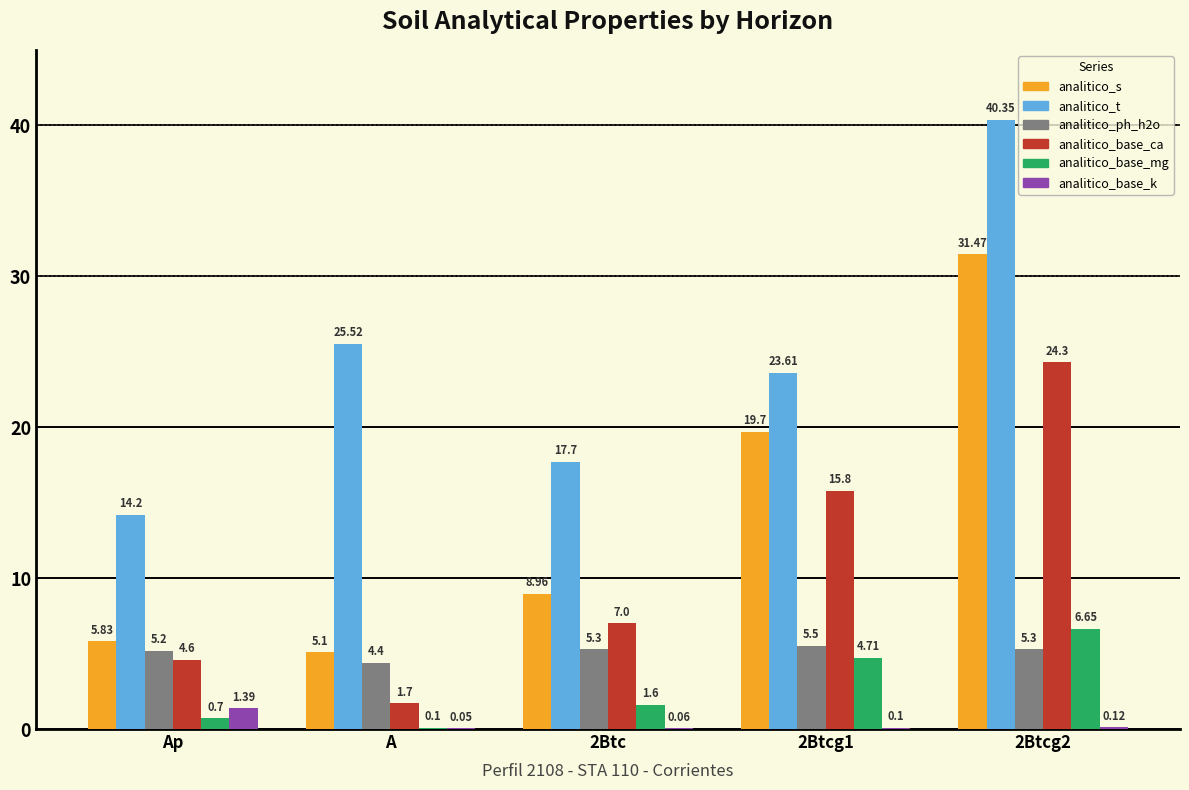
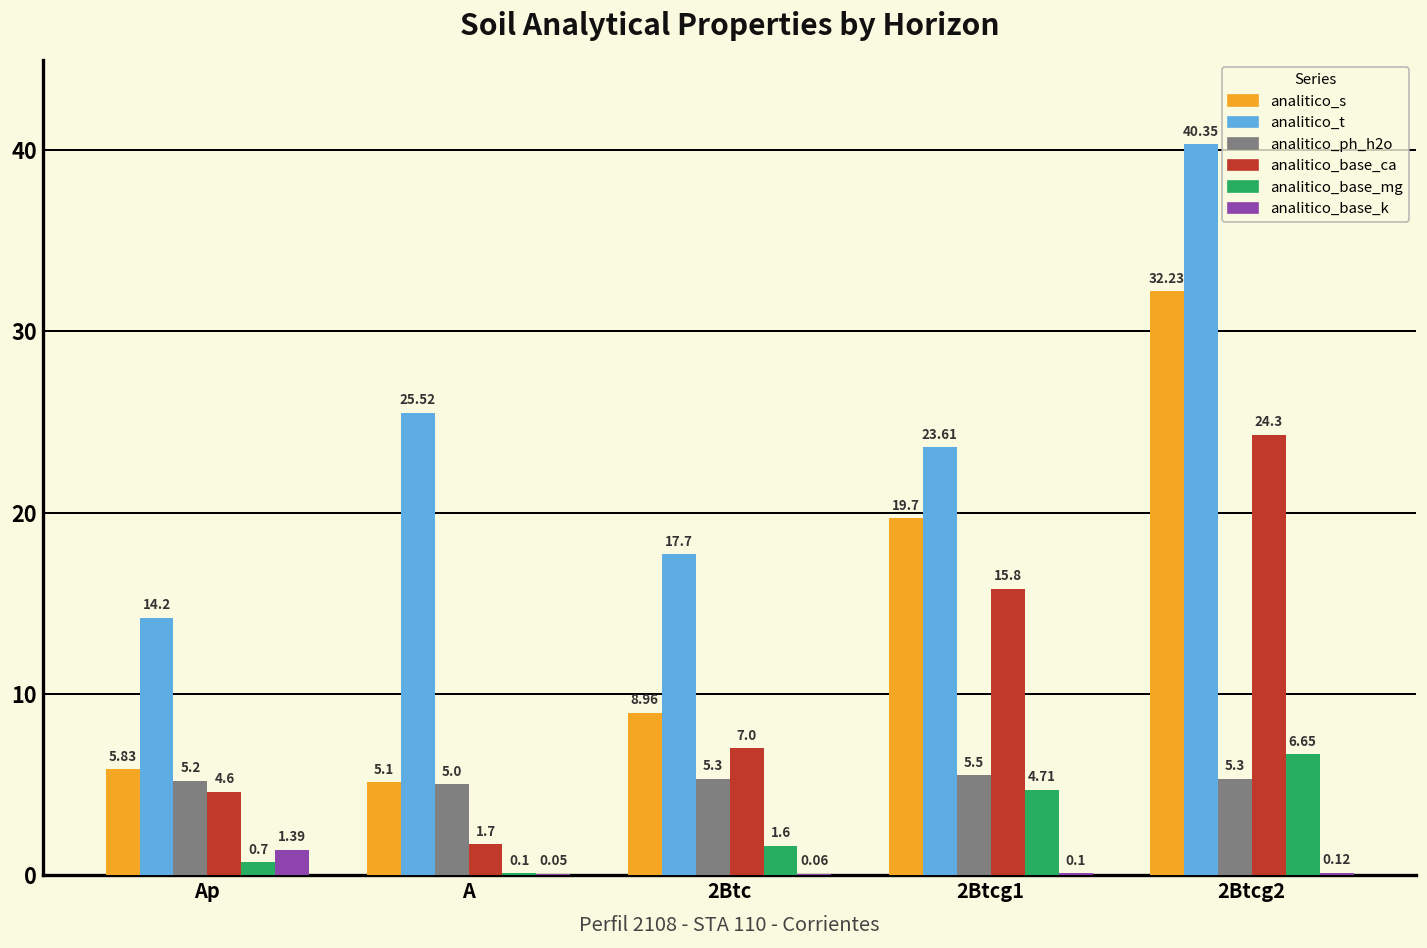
analitico_ph_h2o, A: 4.4 -> 5.0
analitico_s, 2Btcg2: 31.47 -> 32.23
